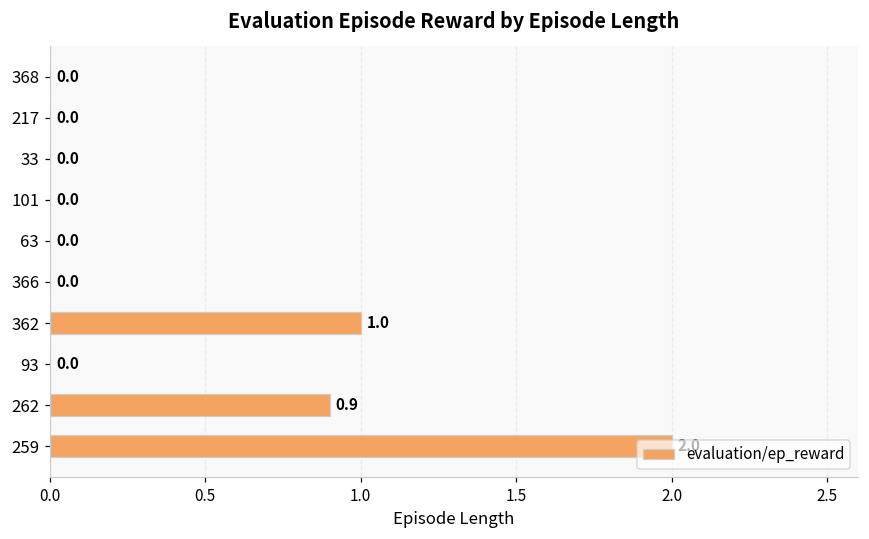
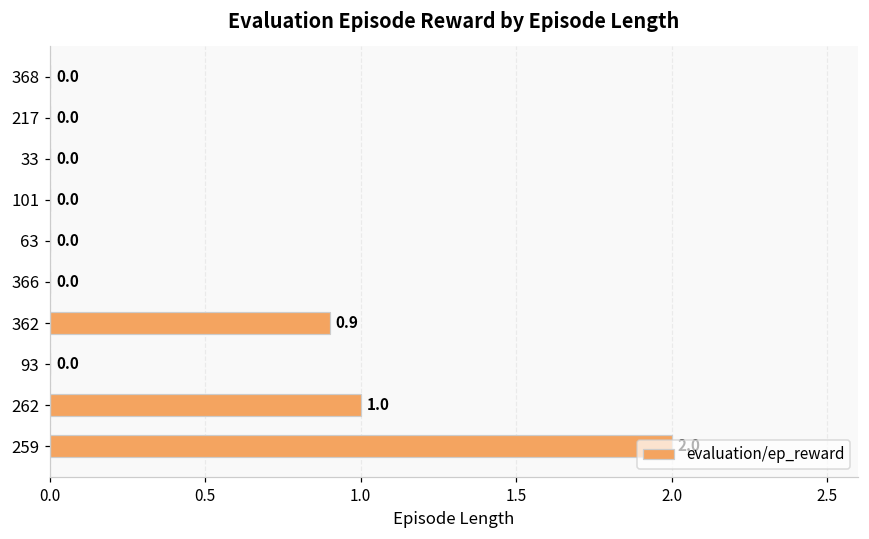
362: 1.0 -> 0.9
262: 0.9 -> 1.0
